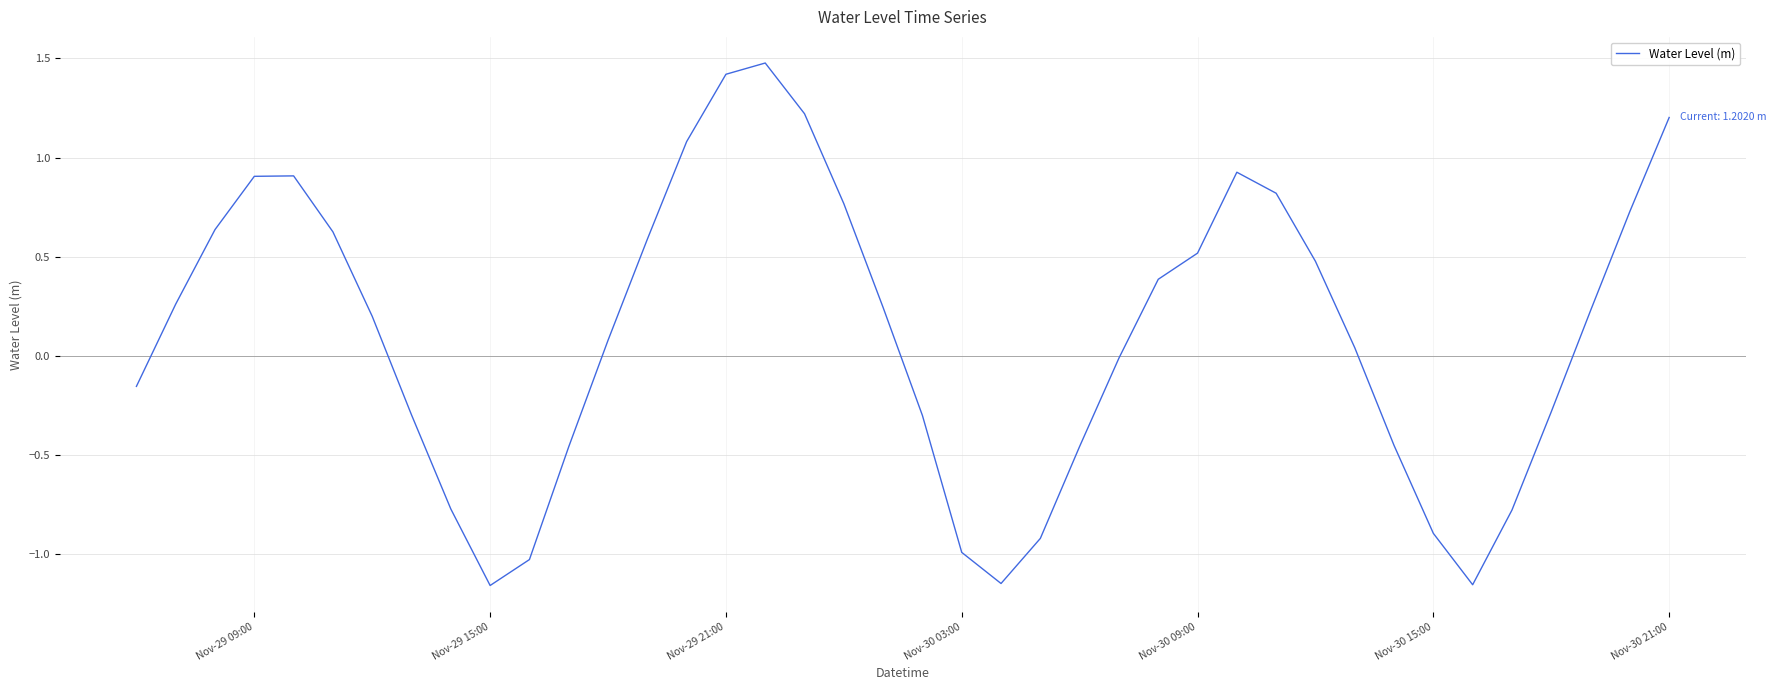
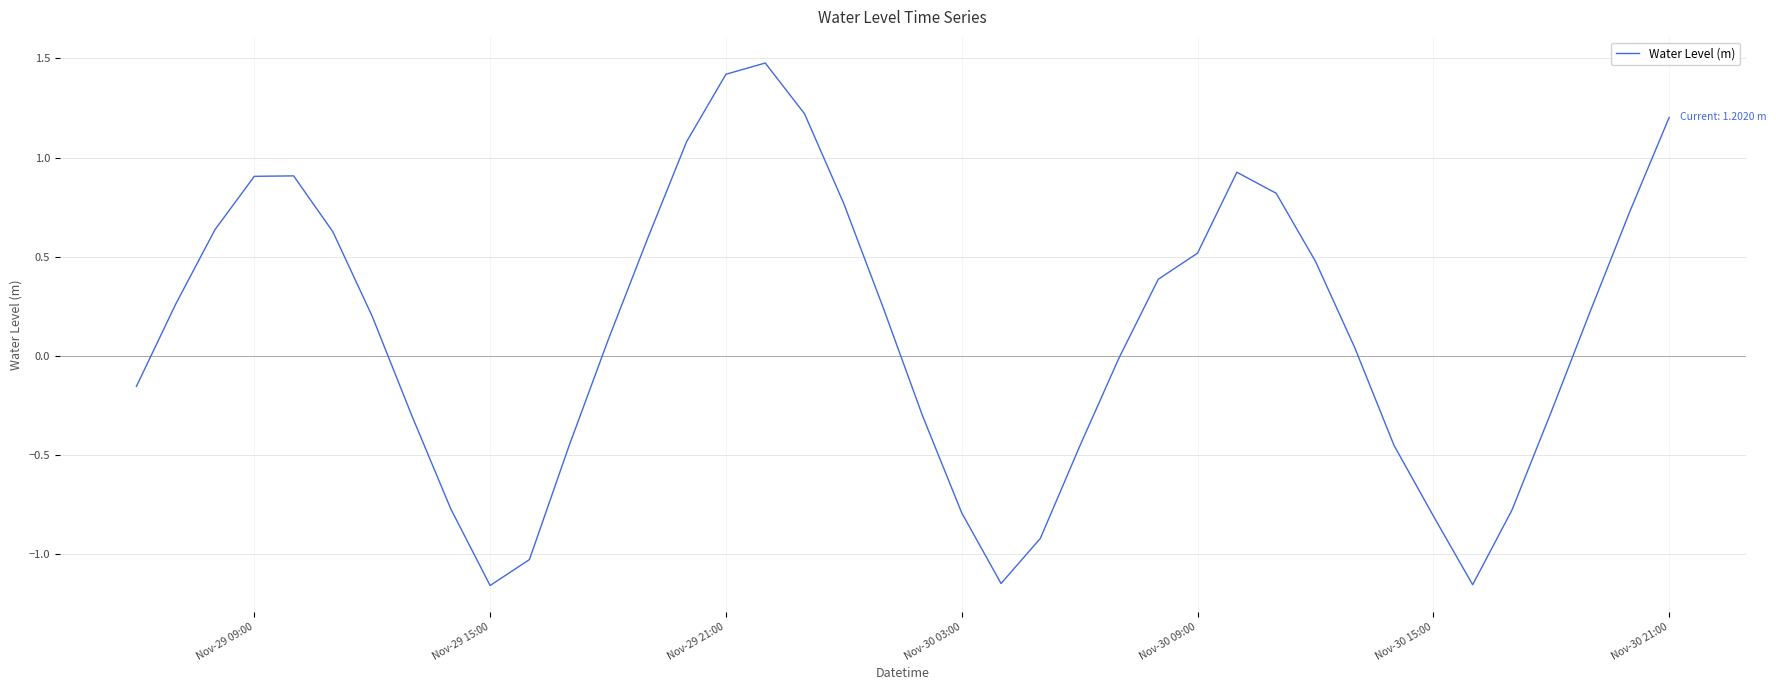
Nov-30 03:00: -0.99 -> -0.79
Nov-30 15:00: -0.90 -> -0.81
